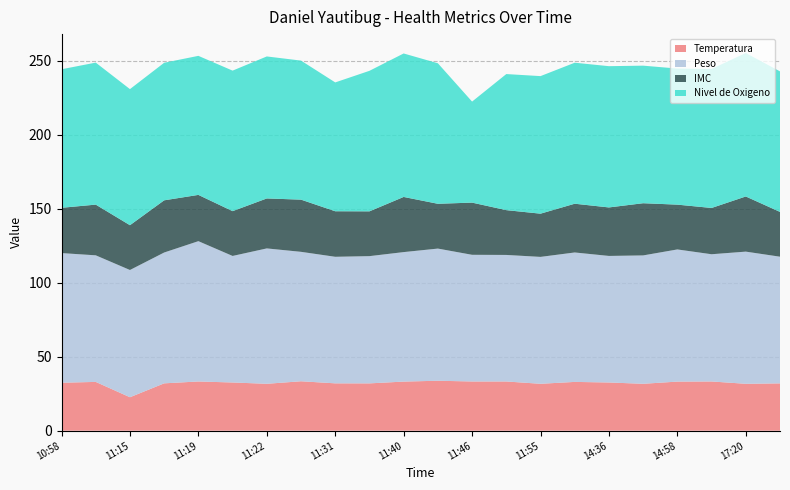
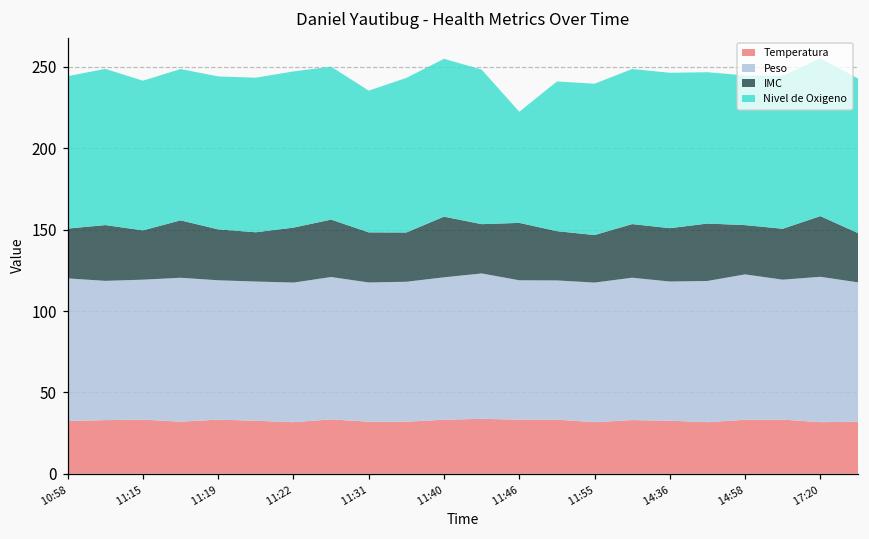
Temperatura, 11:15: 23 -> 33
Peso, 11:19: 95 -> 86
Peso, 11:22: 92 -> 86
